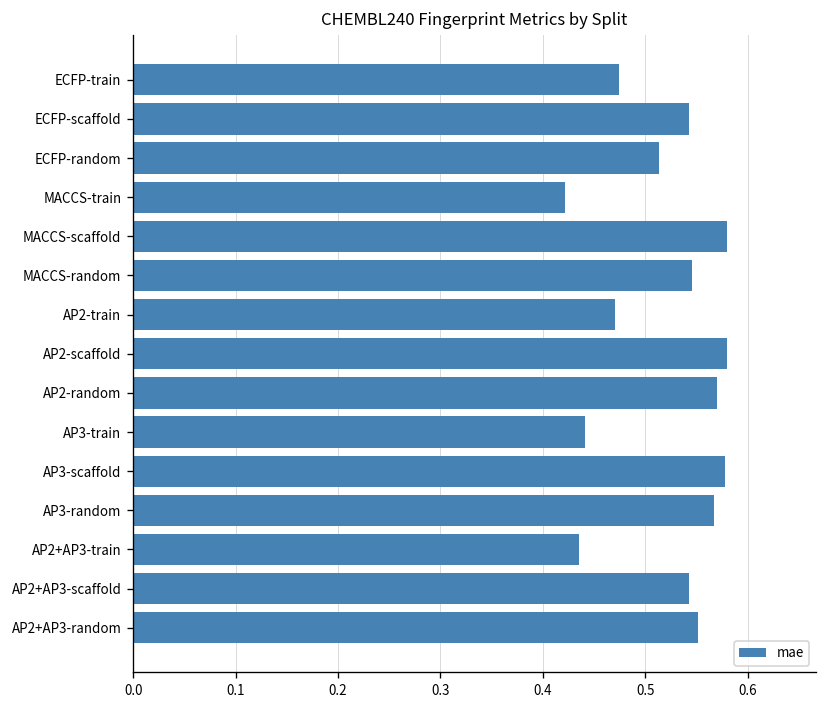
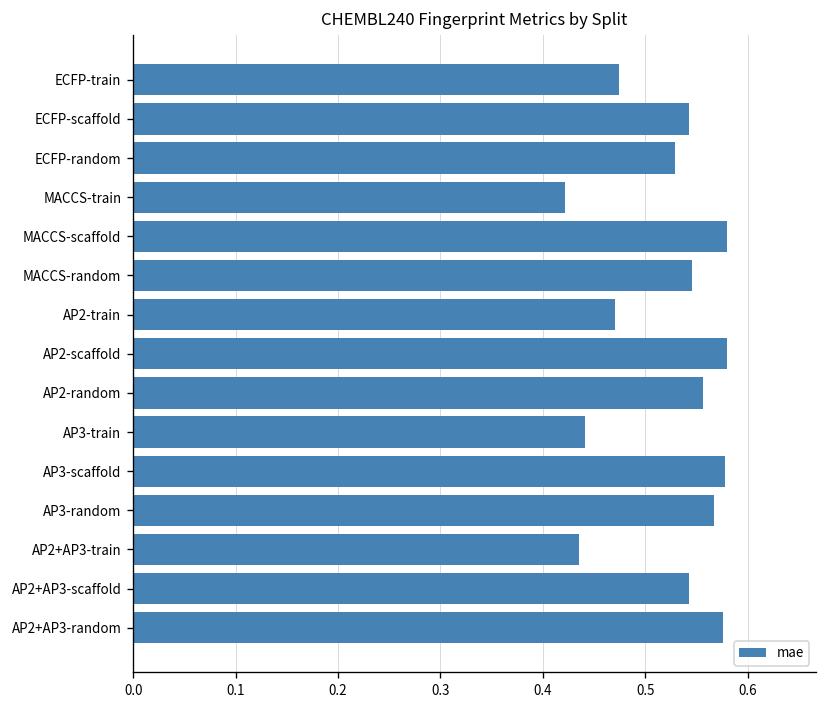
ECFP-random: 0.51 -> 0.53
AP2-random: 0.57 -> 0.56
AP2+AP3-random: 0.55 -> 0.58
